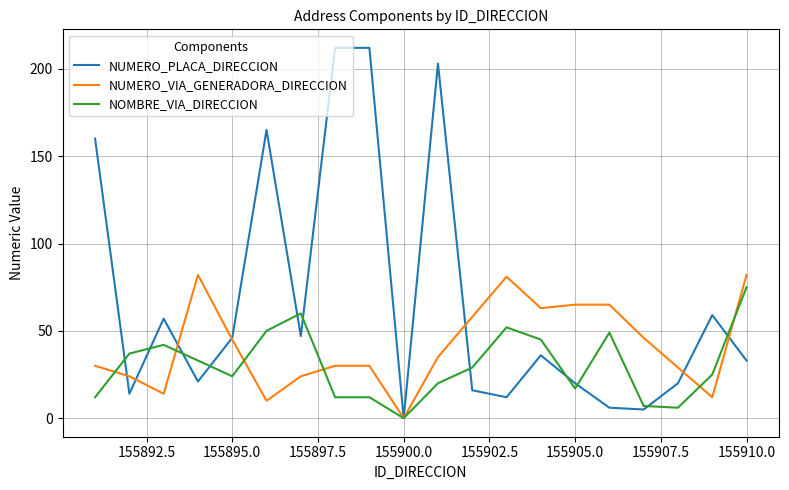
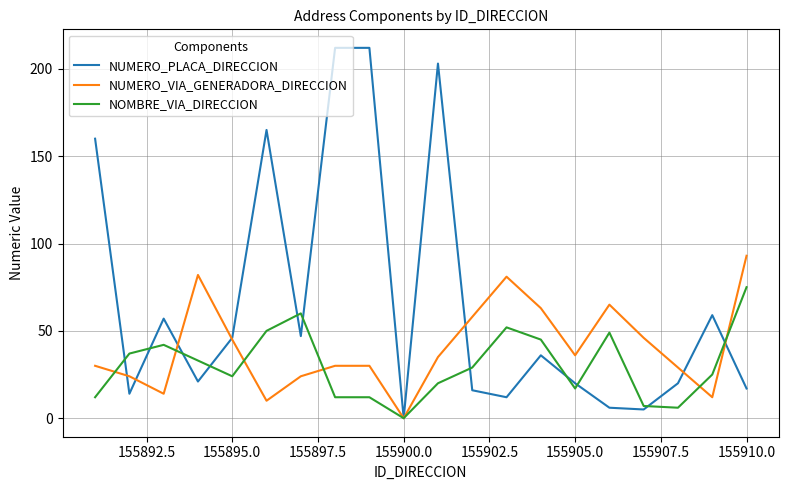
NUMERO_VIA_GENERADORA_DIRECCION, 155905.0: 65 -> 36
NUMERO_PLACA_DIRECCION, 155910.0: 33 -> 17
NUMERO_VIA_GENERADORA_DIRECCION, 155910.0: 82 -> 93
